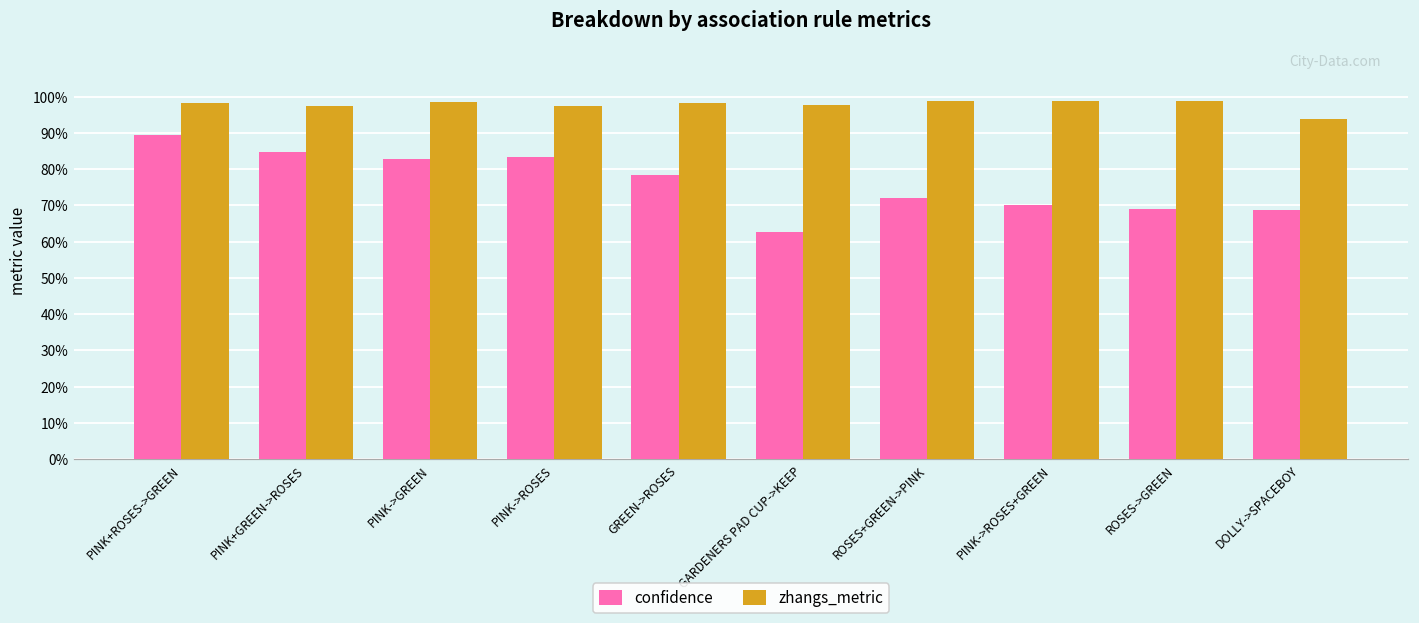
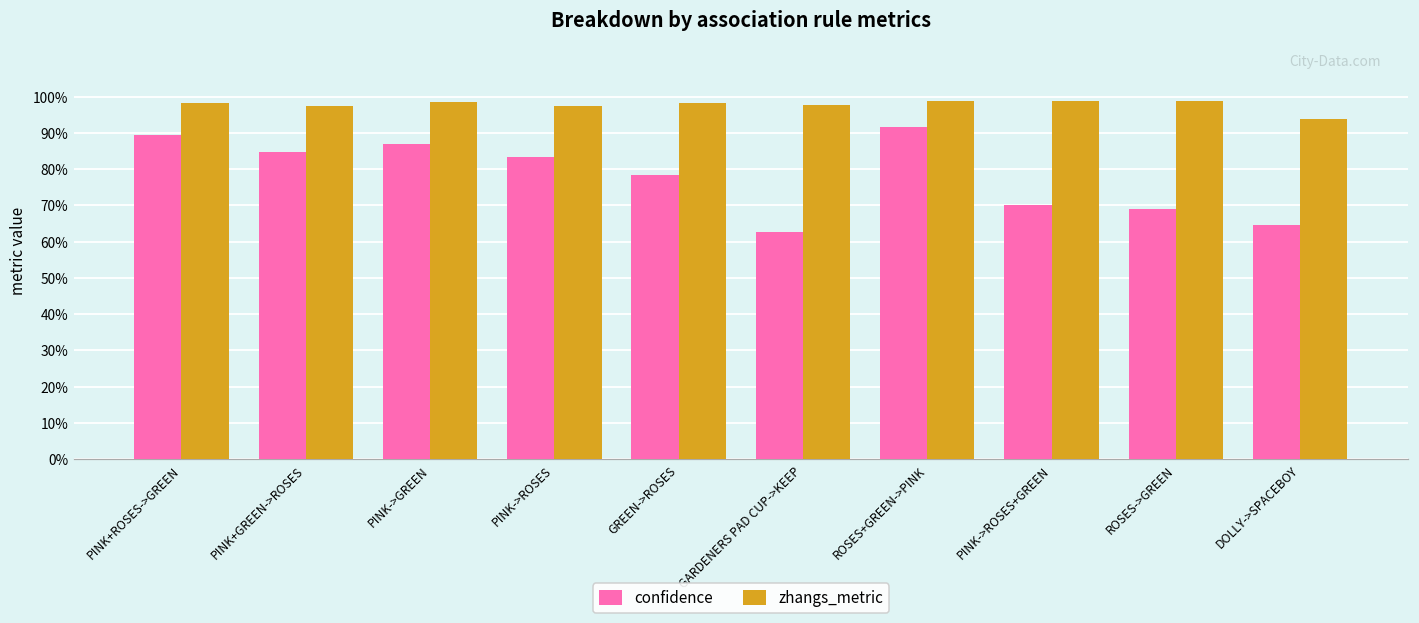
confidence, PINK->GREEN: 83% -> 87%
confidence, ROSES+GREEN->PINK: 72% -> 92%
confidence, DOLLY->SPACEBOY: 69% -> 65%
